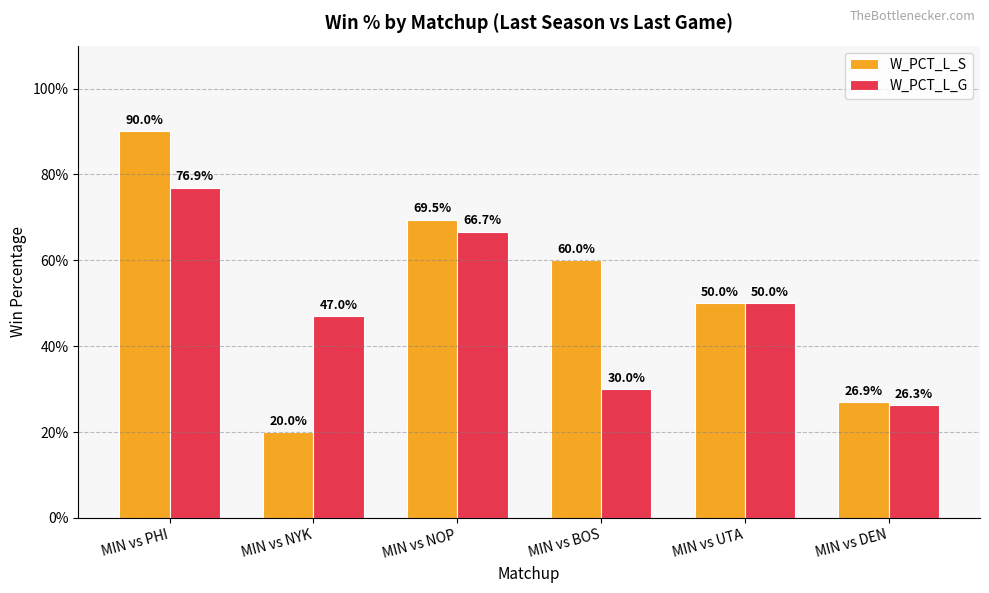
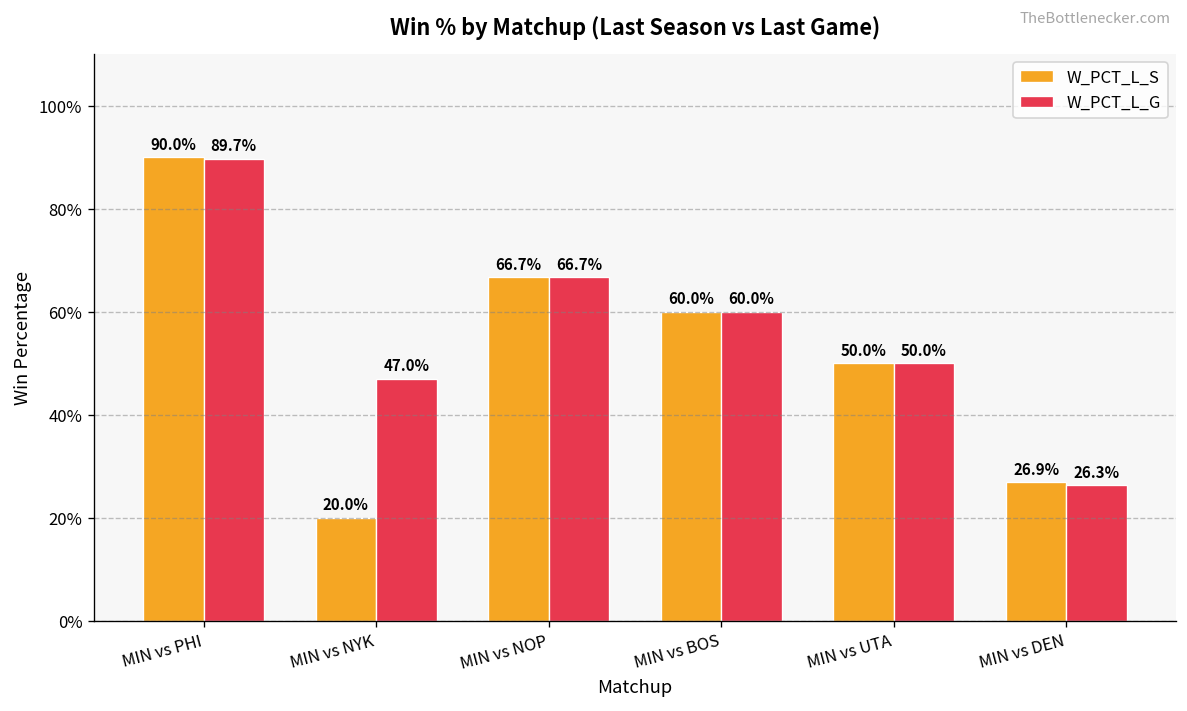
W_PCT_L_G, MIN vs PHI: 76.9% -> 89.7%
W_PCT_L_S, MIN vs NOP: 69.5% -> 66.7%
W_PCT_L_G, MIN vs BOS: 30.0% -> 60.0%
